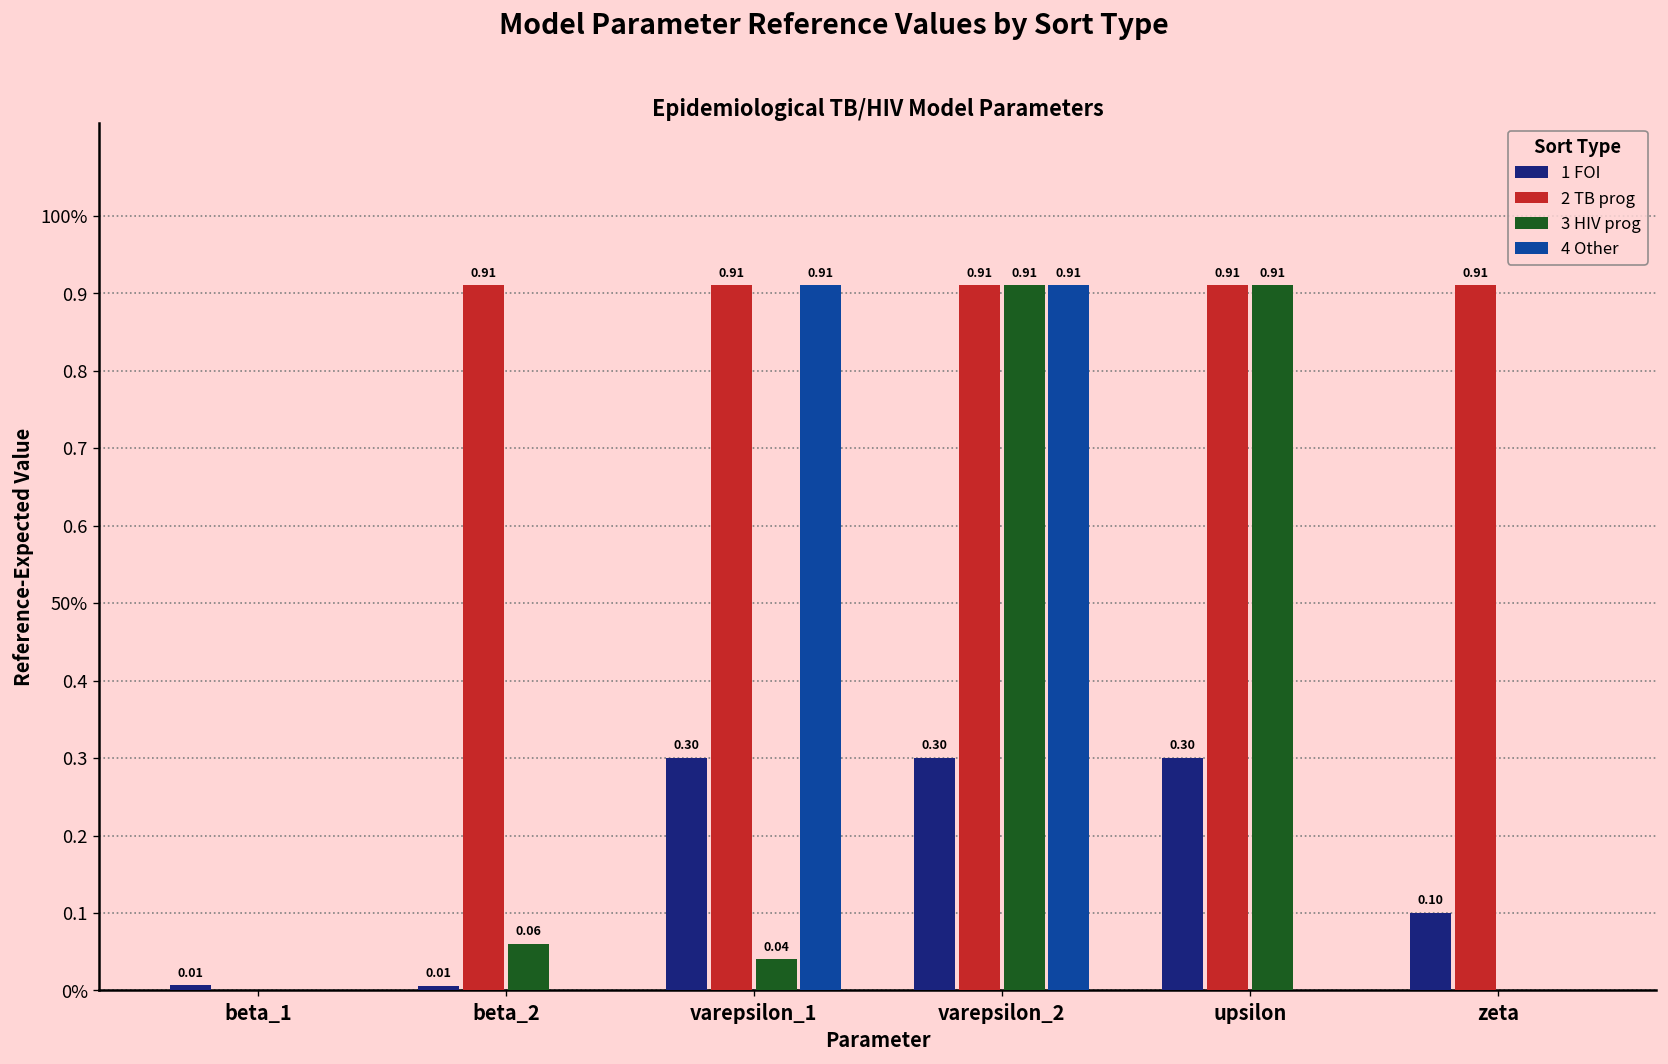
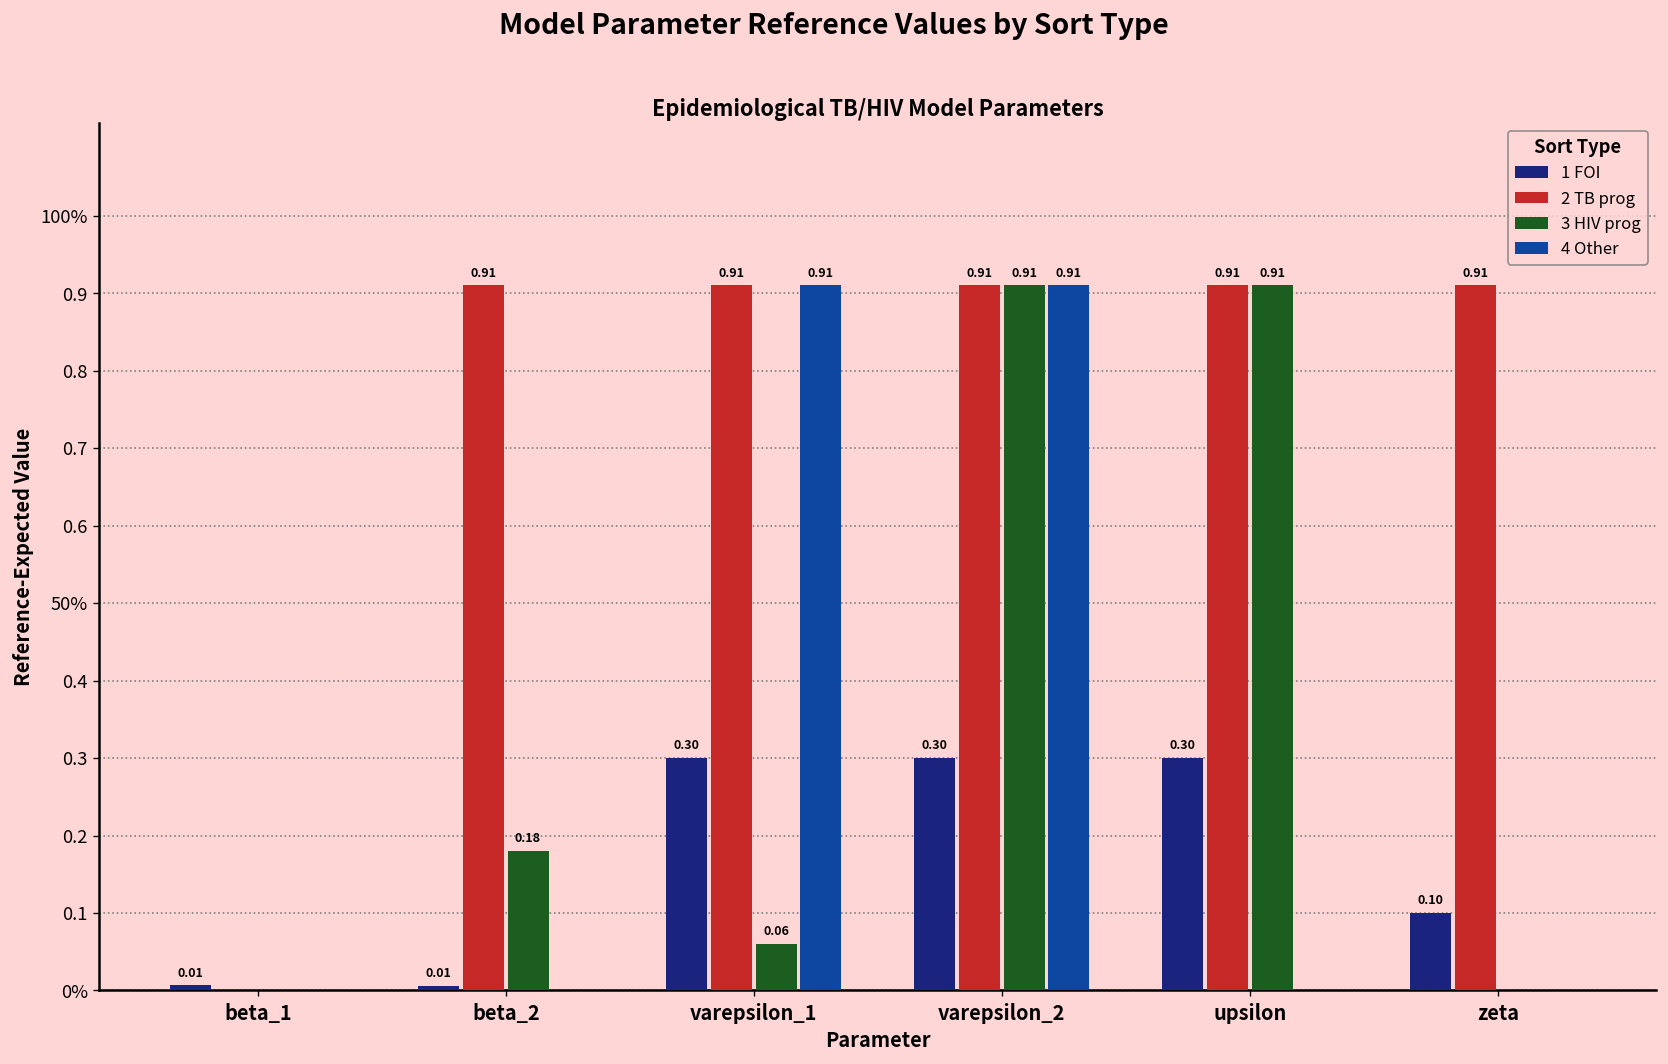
3 HIV prog, beta_2: 0.06 -> 0.18
3 HIV prog, varepsilon_1: 0.04 -> 0.06
